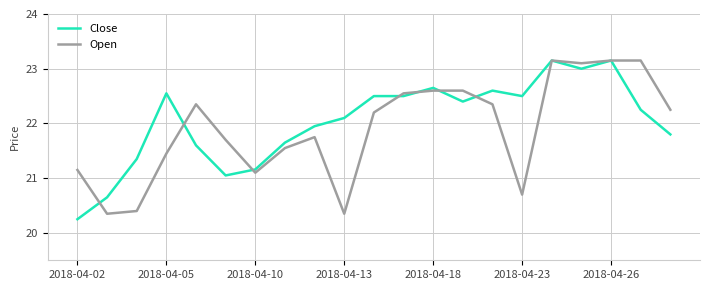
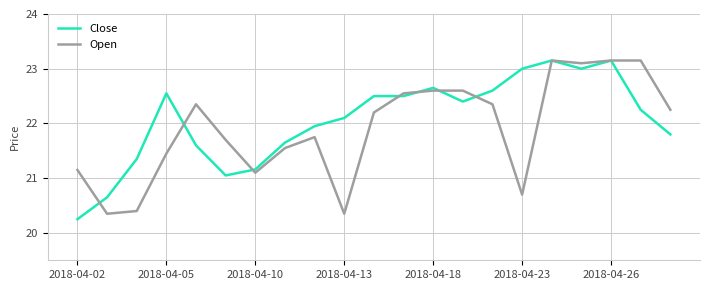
Close, 2018-04-23: 22.5 -> 23.0
